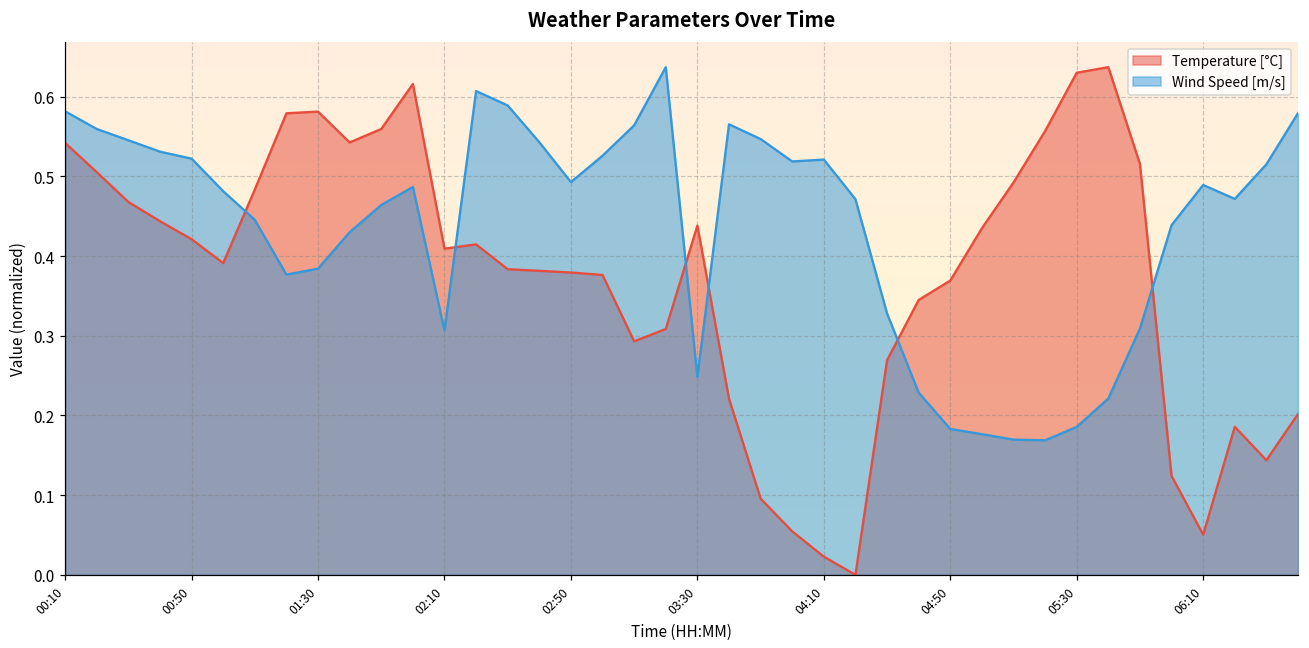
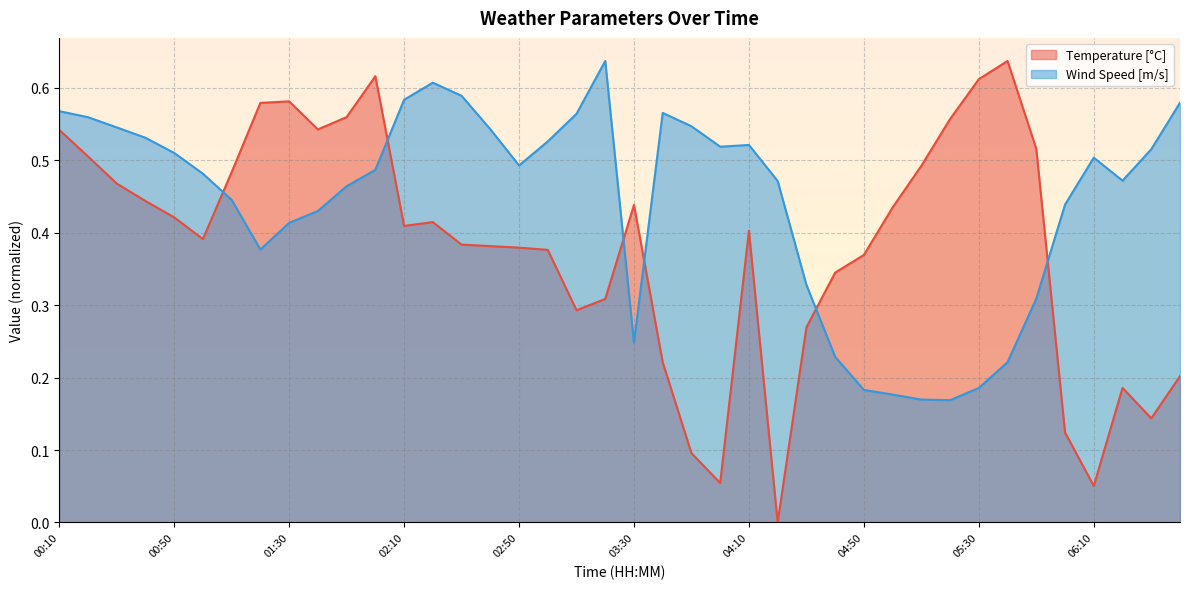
Wind Speed [m/s], 00:10: 0.58 -> 0.57
Wind Speed [m/s], 00:50: 0.52 -> 0.51
Wind Speed [m/s], 01:30: 0.38 -> 0.41
Wind Speed [m/s], 02:10: 0.31 -> 0.58
Temperature [°C], 04:10: 0.02 -> 0.40
Temperature [°C], 05:30: 0.63 -> 0.61
Wind Speed [m/s], 06:10: 0.49 -> 0.50
